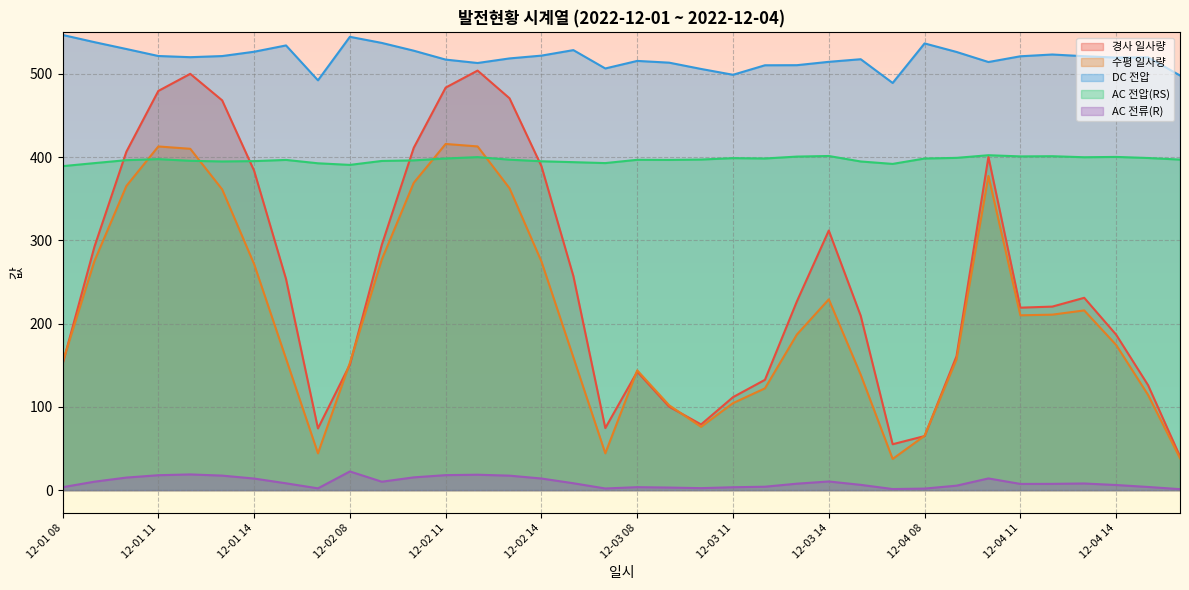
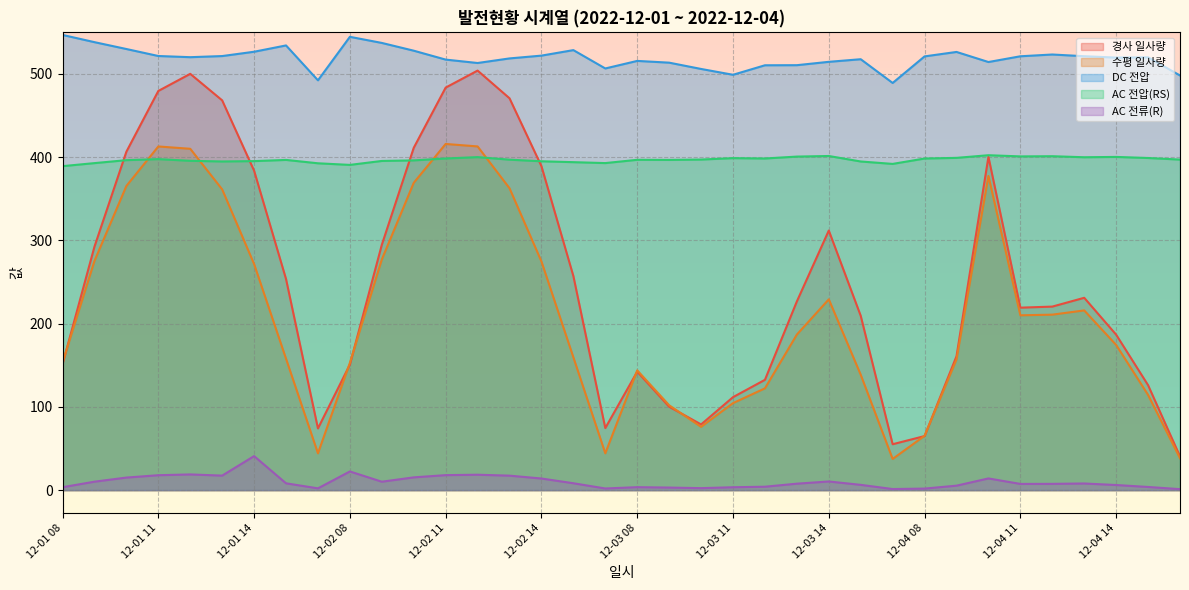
AC 전류(R), 12-01 14: 10 -> 40
DC 전압, 12-04 08: 540 -> 520
